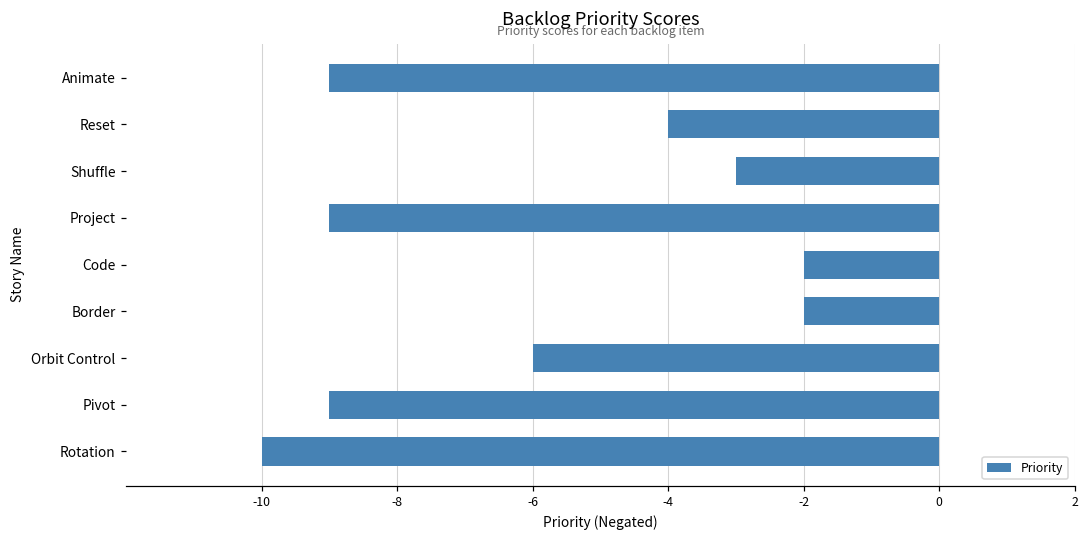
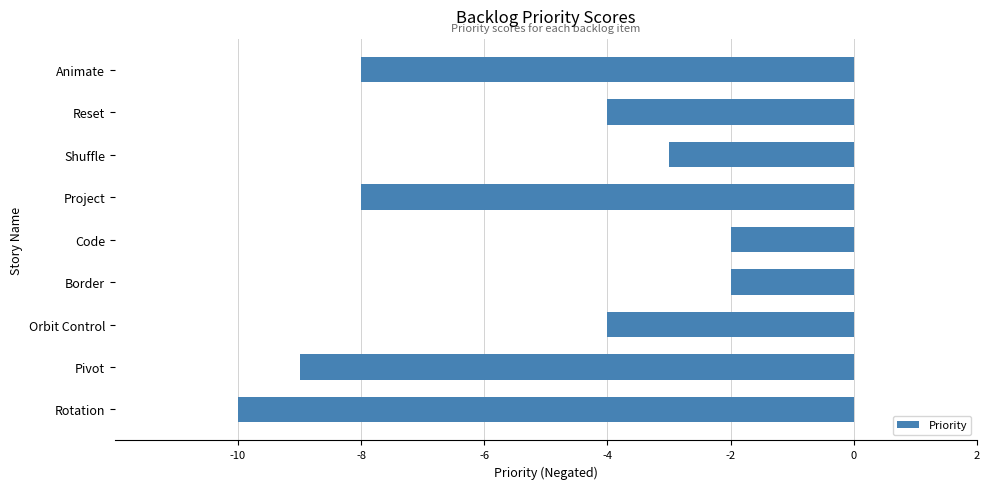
Animate: -9.0 -> -8.0
Project: -9.0 -> -8.0
Orbit Control: -6.0 -> -4.0
